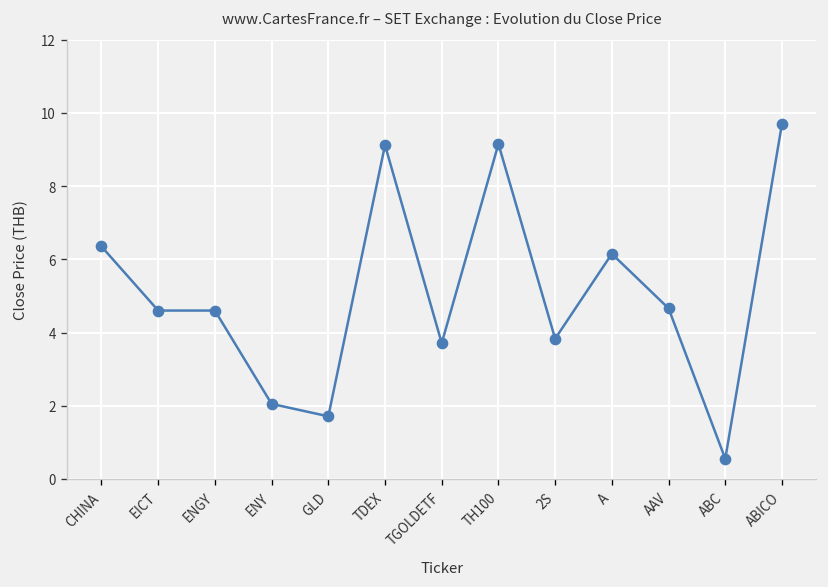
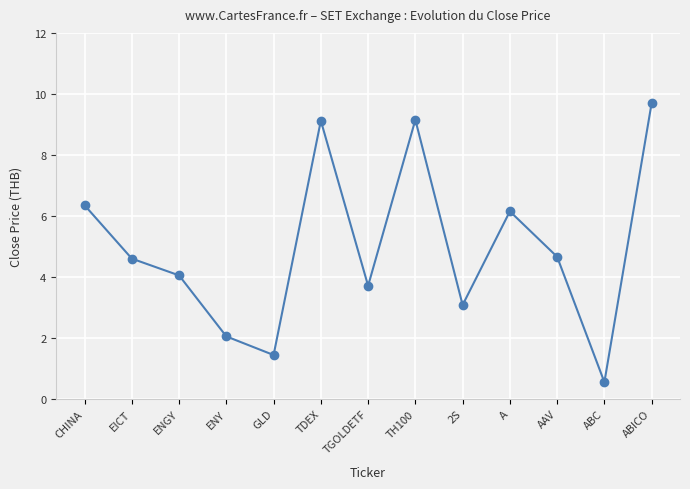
ENGY: 4.6 -> 4.1
GLD: 1.7 -> 1.4
2S: 3.8 -> 3.1
